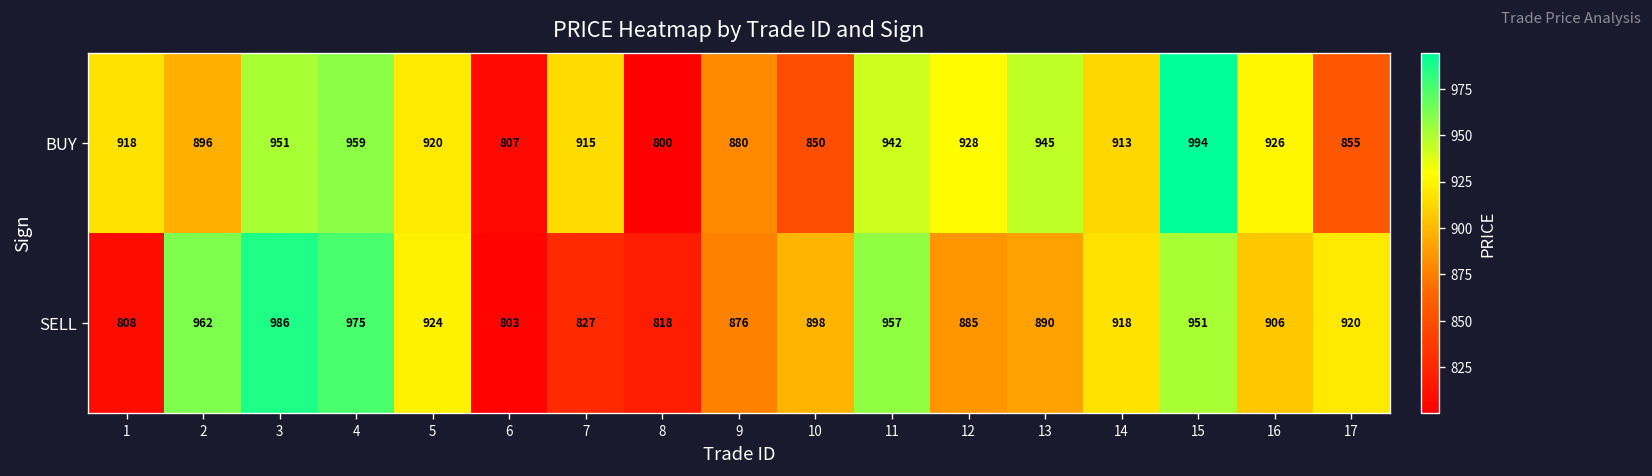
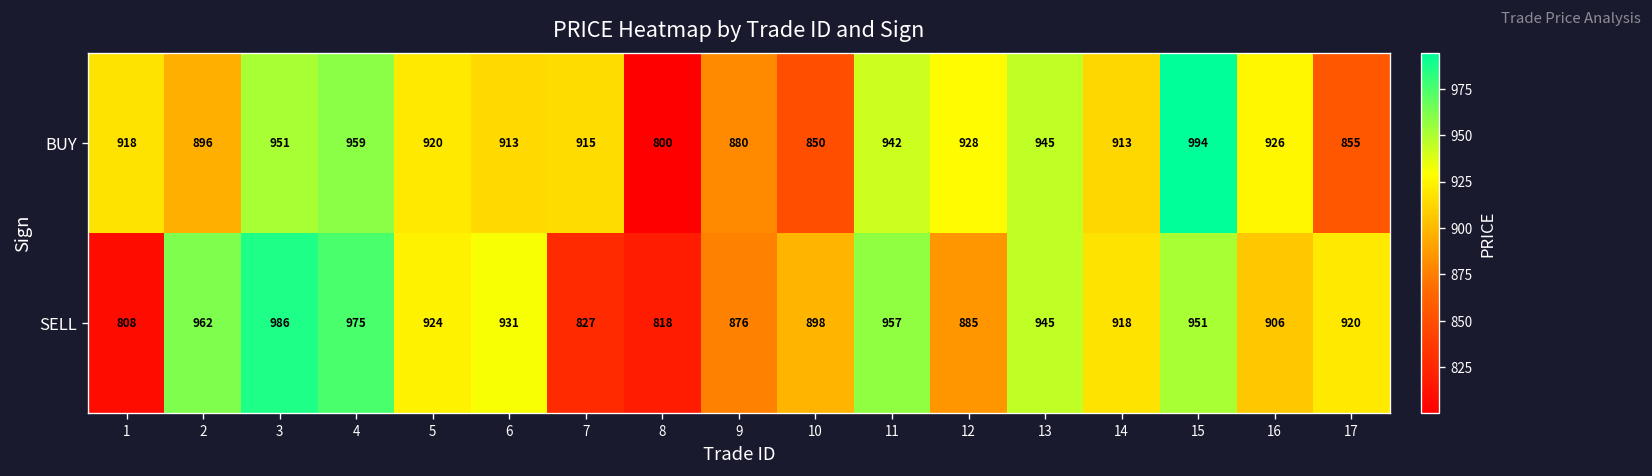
BUY, 6: 807 -> 913
SELL, 6: 803 -> 931
SELL, 13: 890 -> 945
